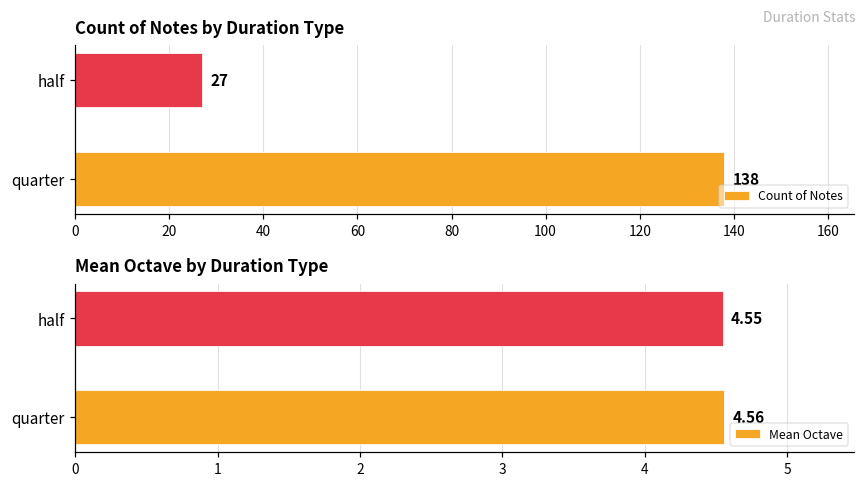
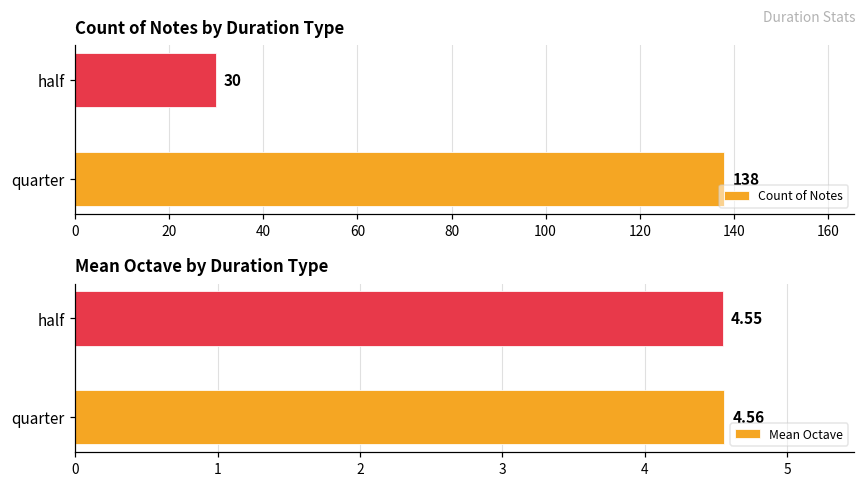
Count of Notes by Duration Type, half: 27 -> 30
